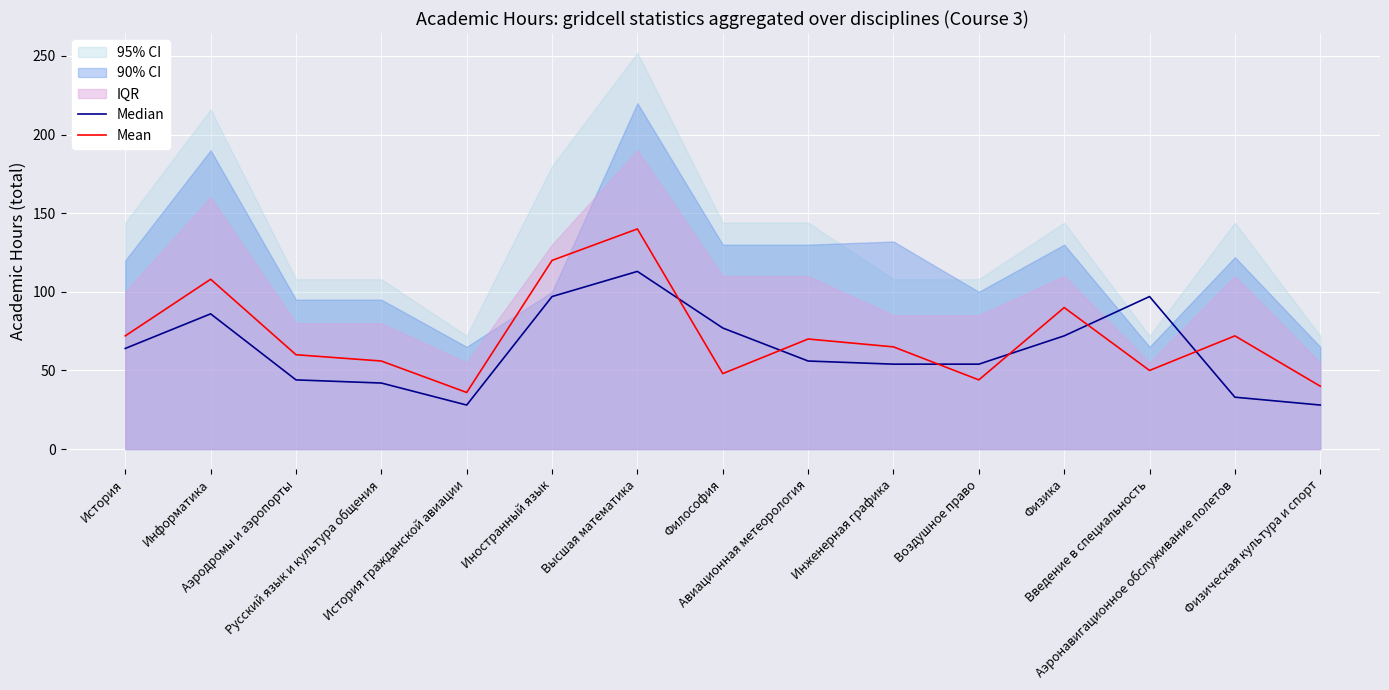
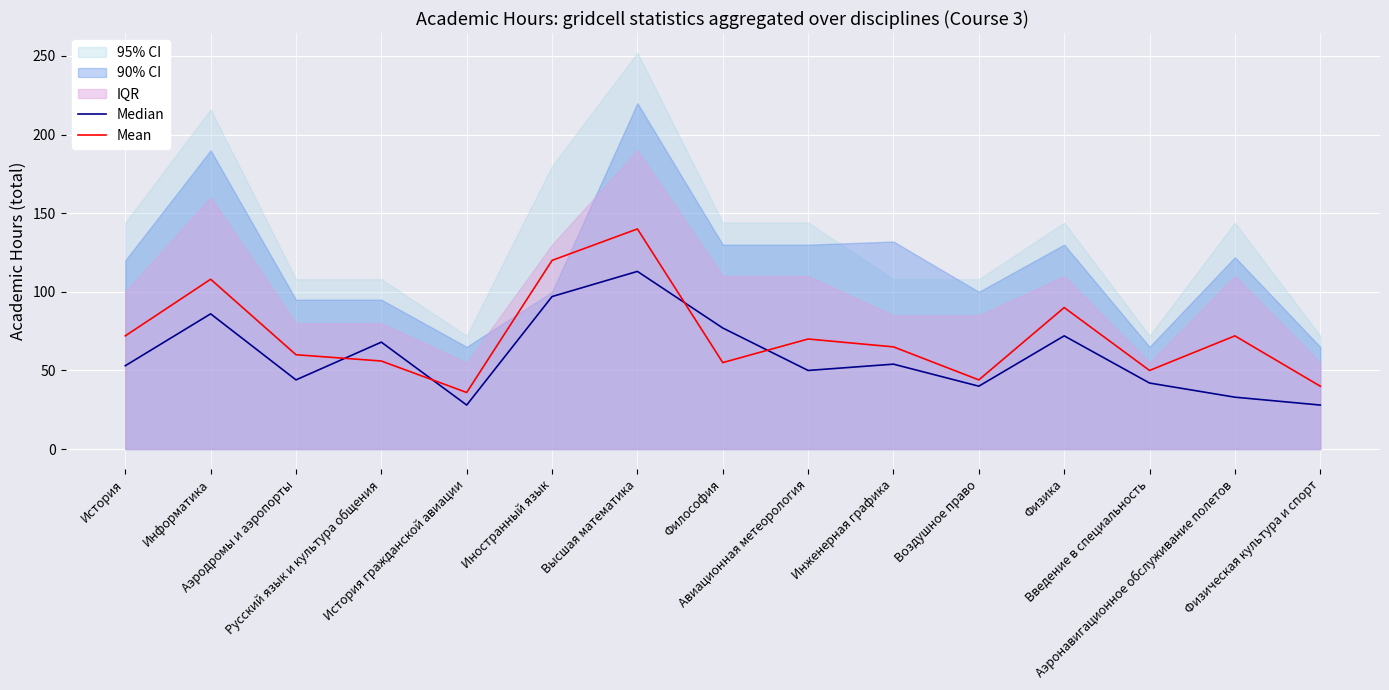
Median, История: 64 -> 53
Median, Русский язык и культура общения: 42 -> 68
Mean, Философия: 48 -> 55
Median, Авиационная метеорология: 56 -> 50
Median, Воздушное право: 54 -> 40
Median, Введение в специальность: 97 -> 42
